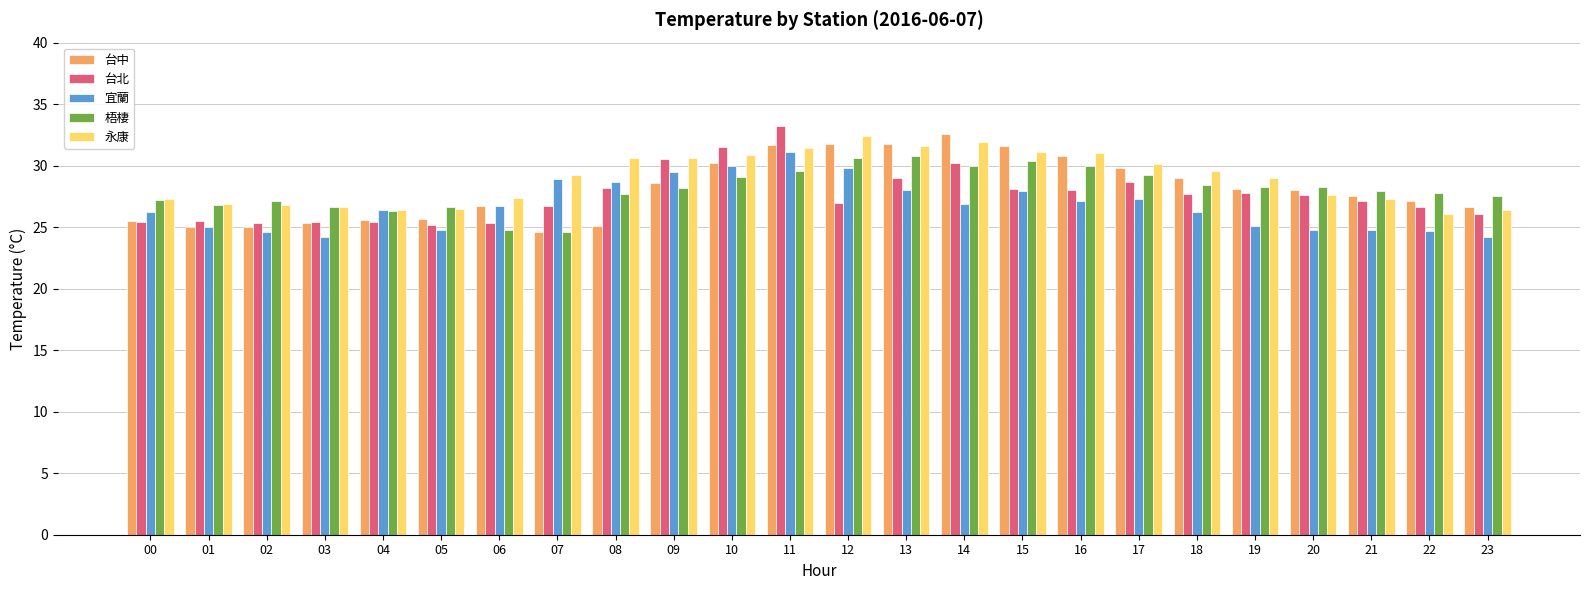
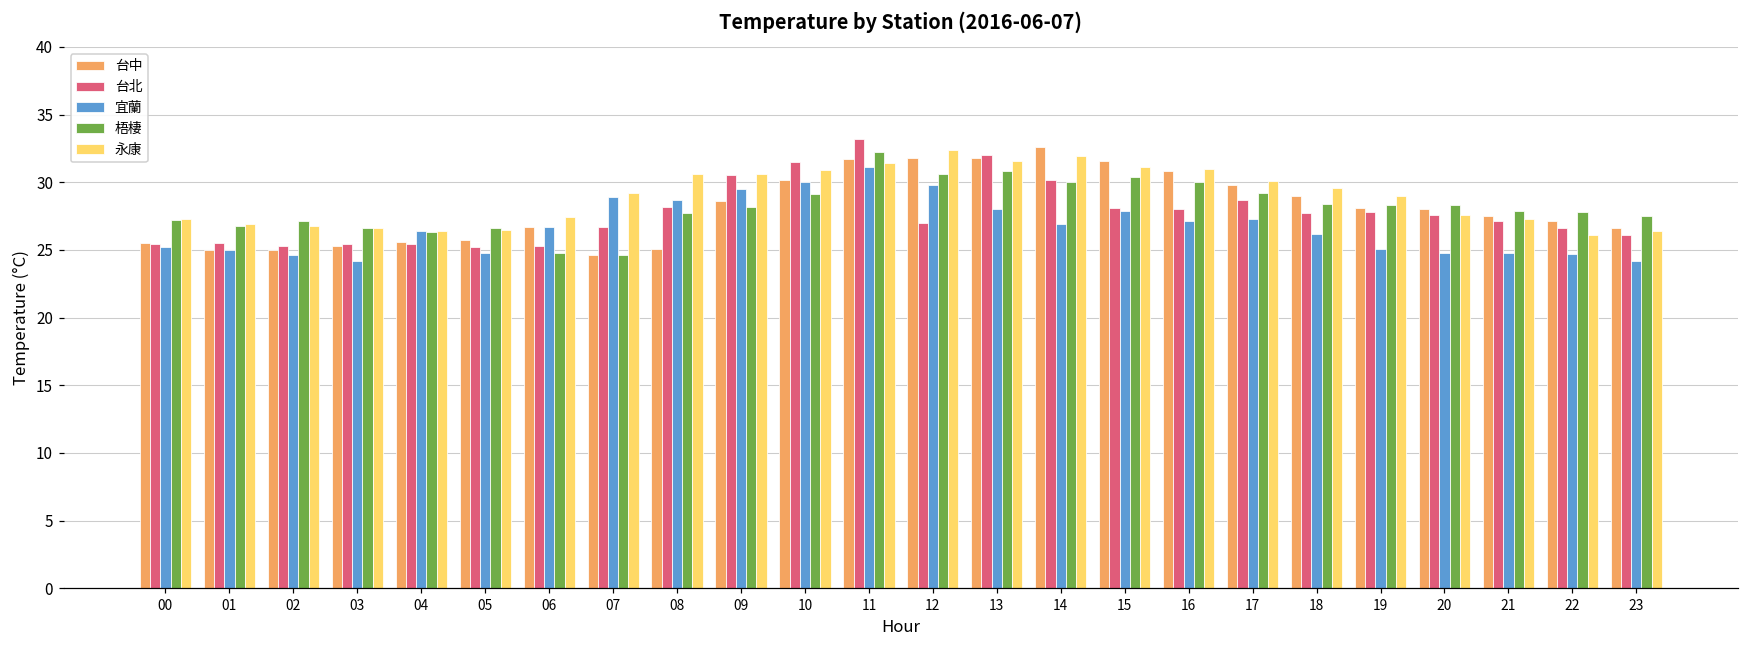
宜蘭, 00: 26.2 -> 25.2
梧棲, 11: 29.6 -> 32.2
台北, 13: 29 -> 32
